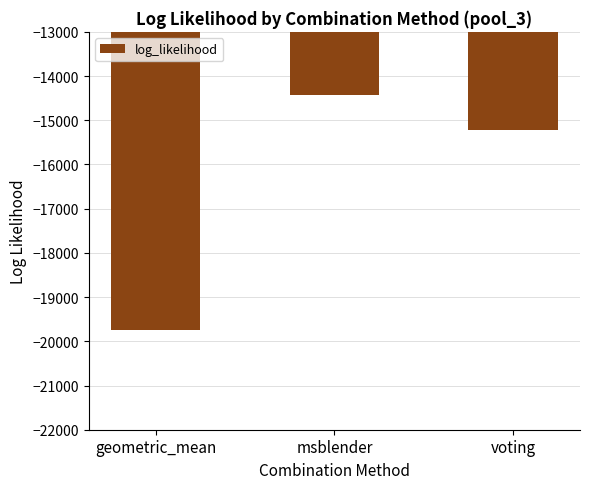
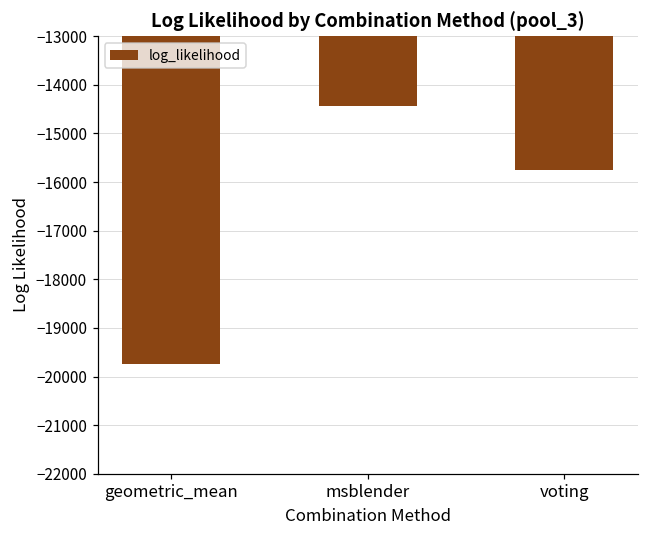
voting: -15200 -> -15800
